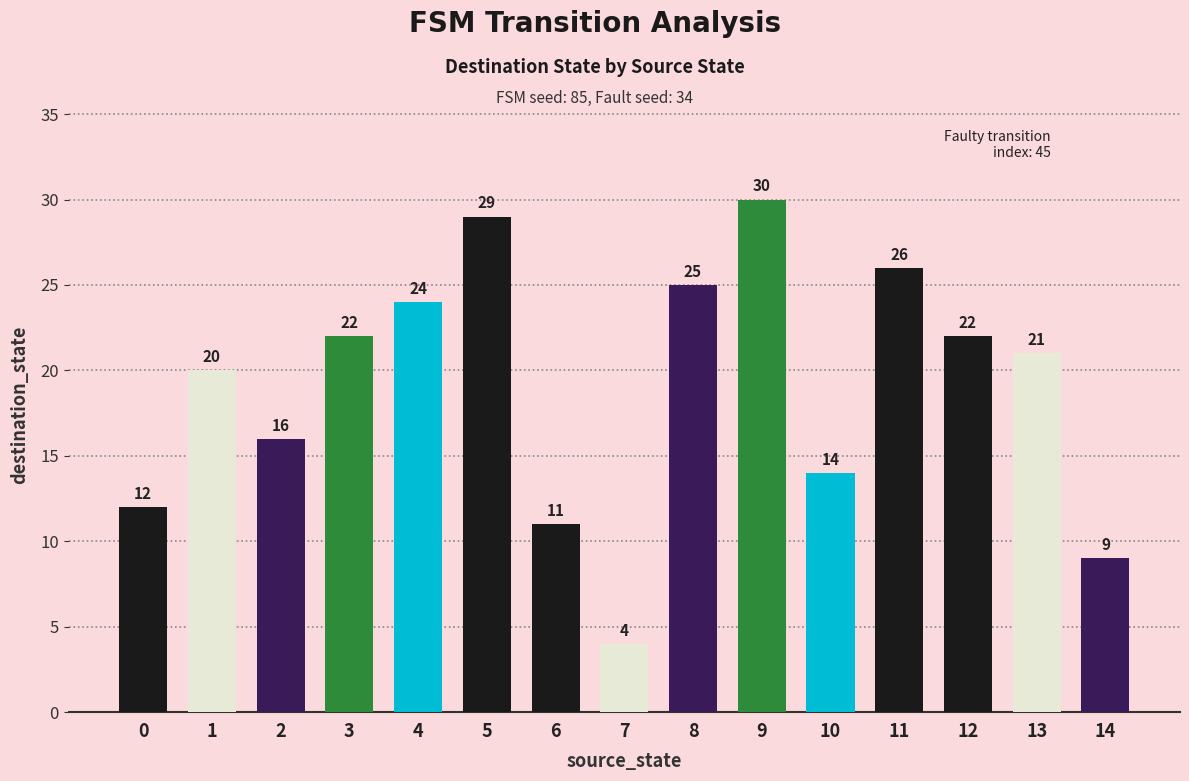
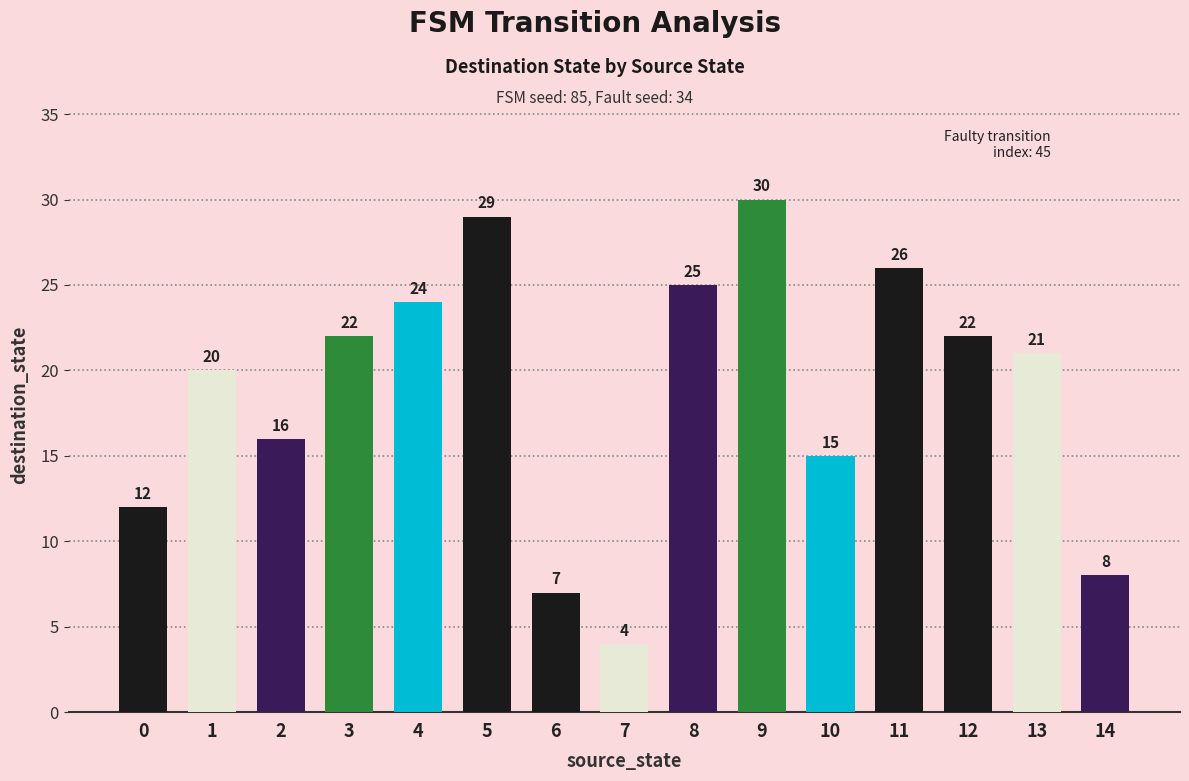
6: 11 -> 7
10: 14 -> 15
14: 9 -> 8
